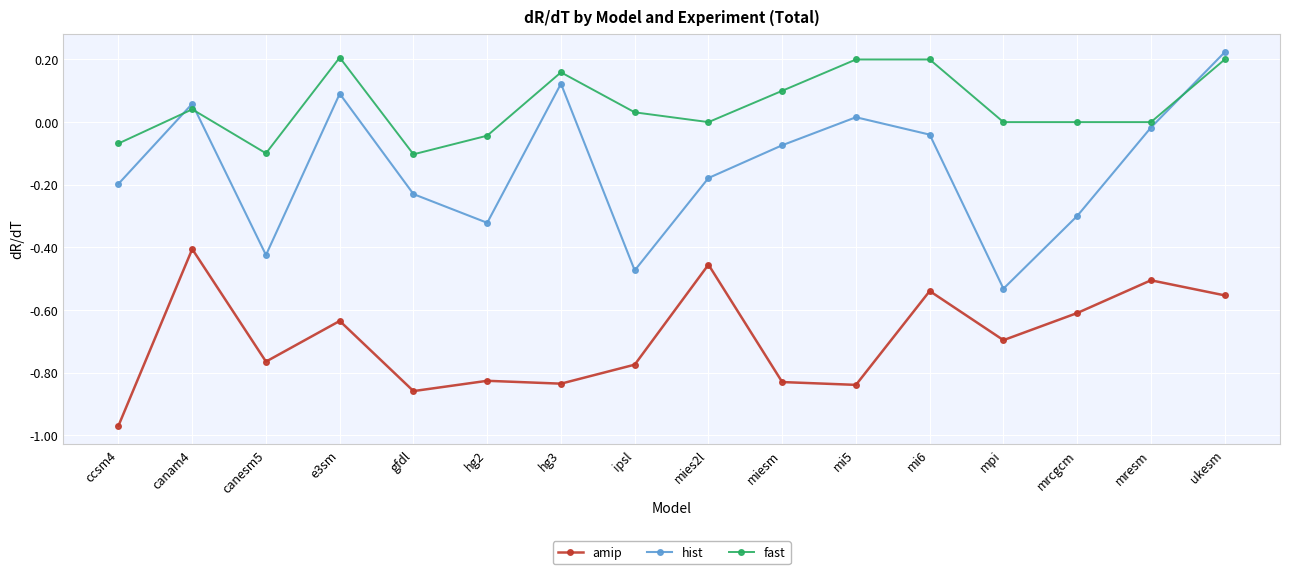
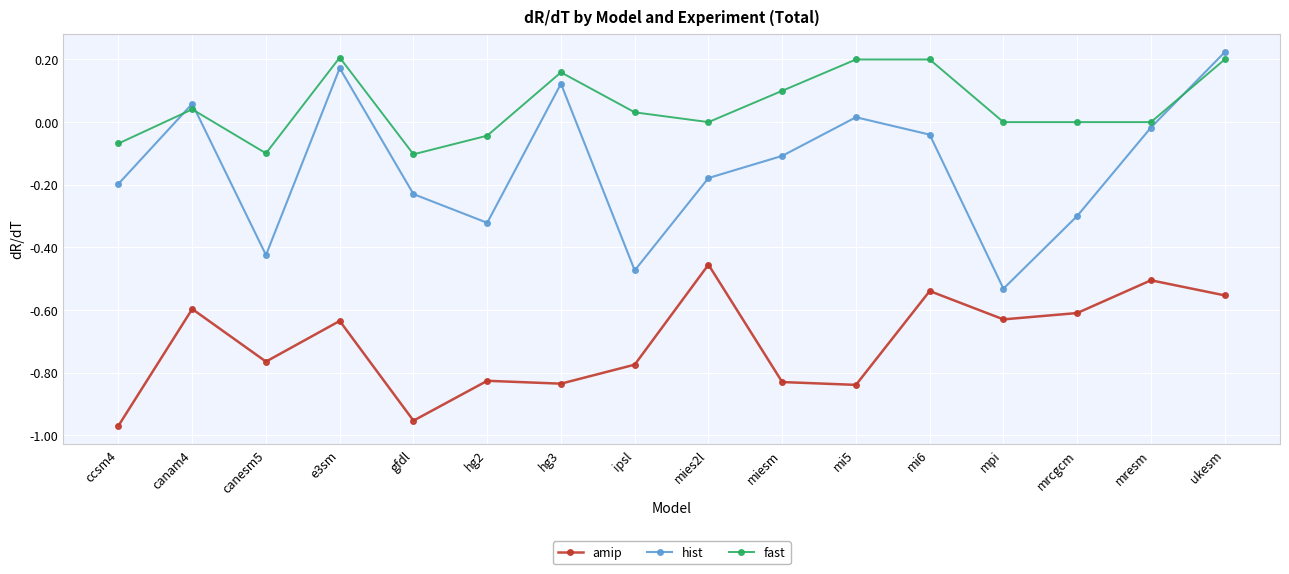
amip, canam4: -0.41 -> -0.60
hist, e3sm: 0.09 -> 0.17
amip, gfdl: -0.86 -> -0.95
hist, miesm: -0.07 -> -0.11
amip, mpi: -0.70 -> -0.63
